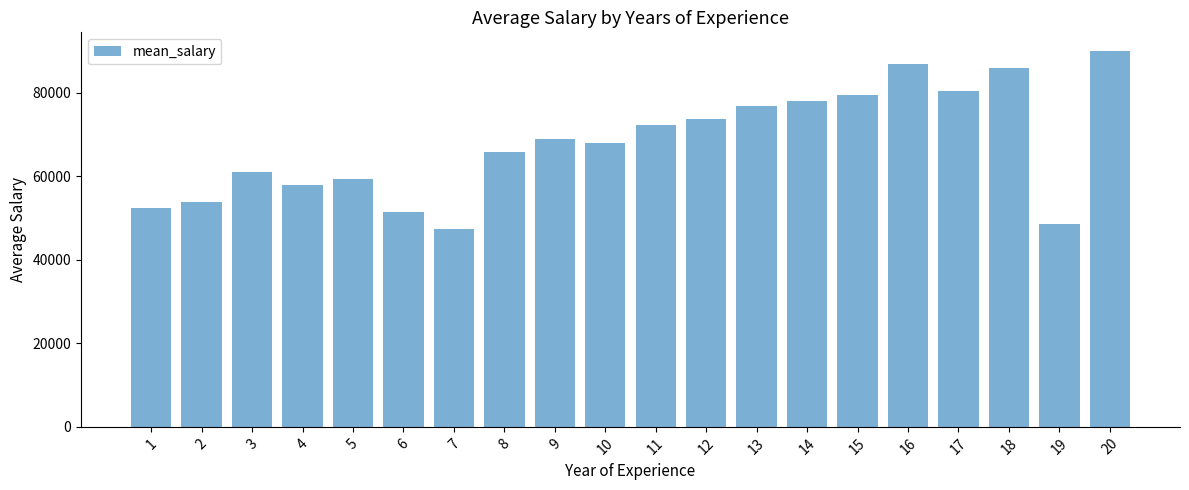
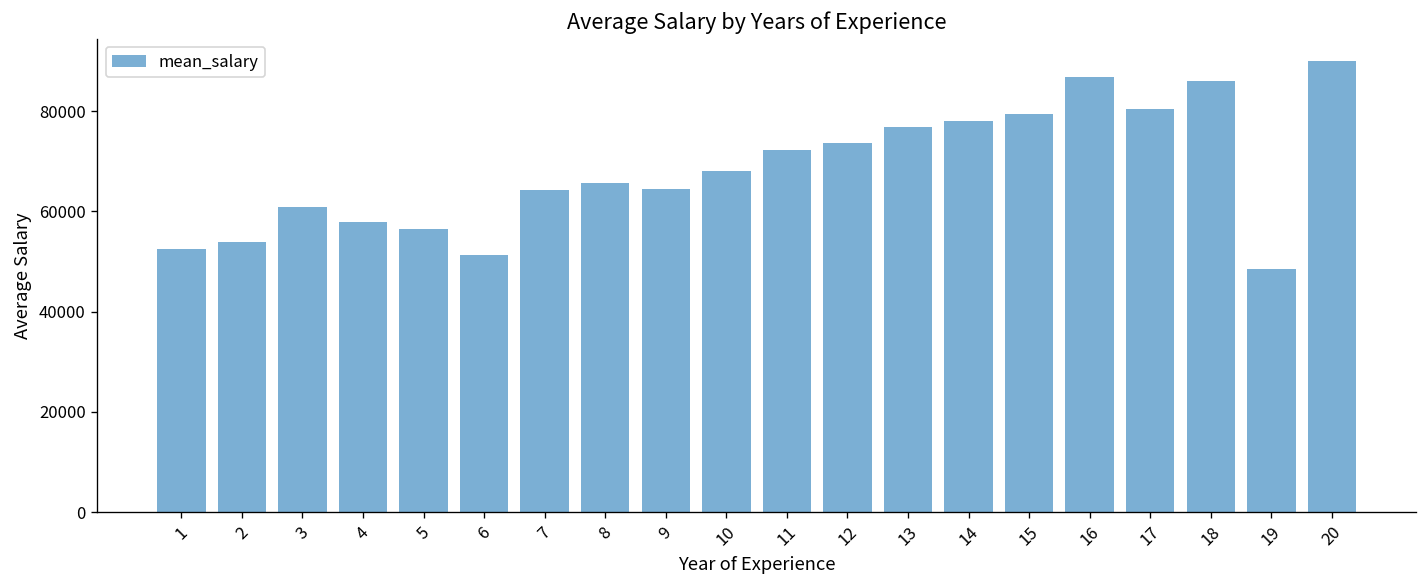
5: 59000 -> 56000
7: 47000 -> 64000
9: 69000 -> 64000
